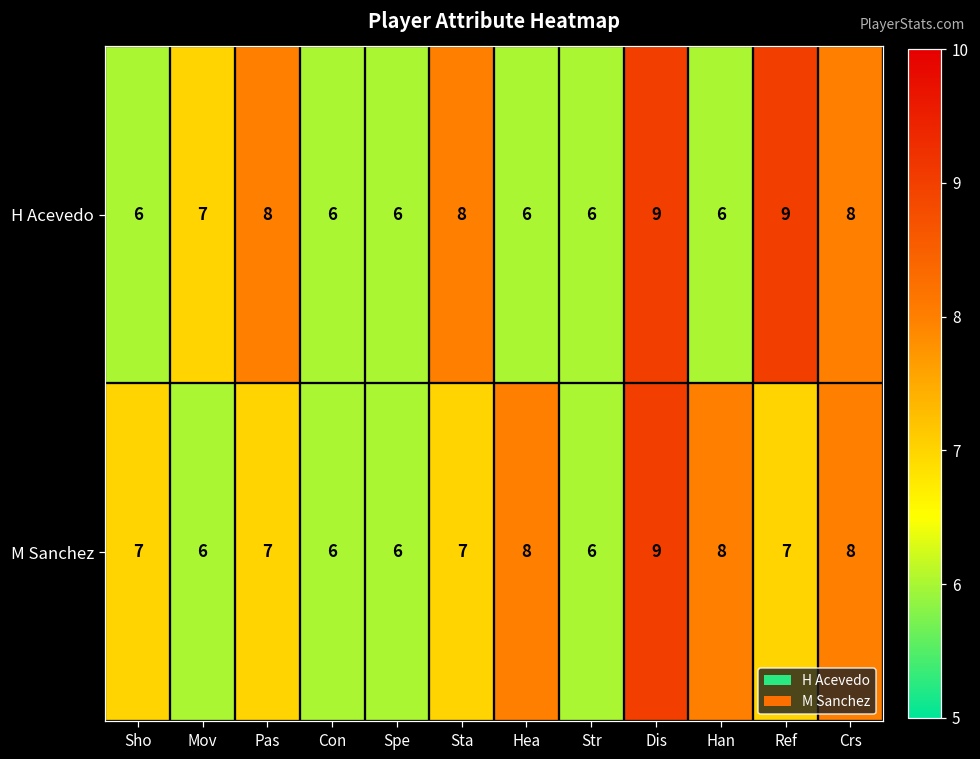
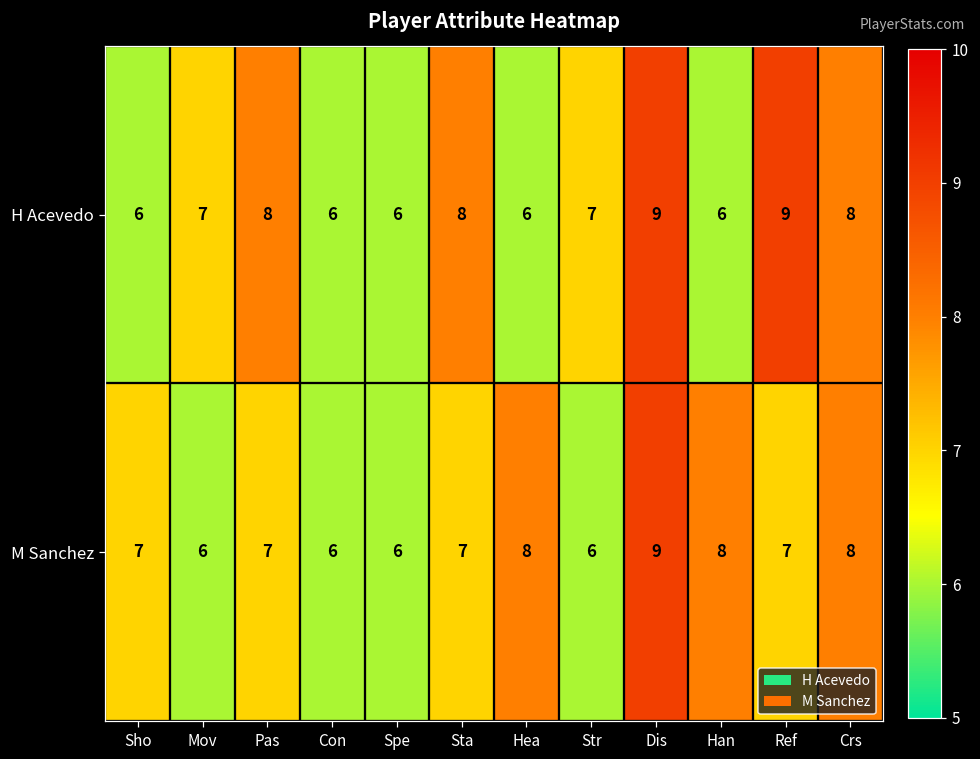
H Acevedo, Str: 6 -> 7
